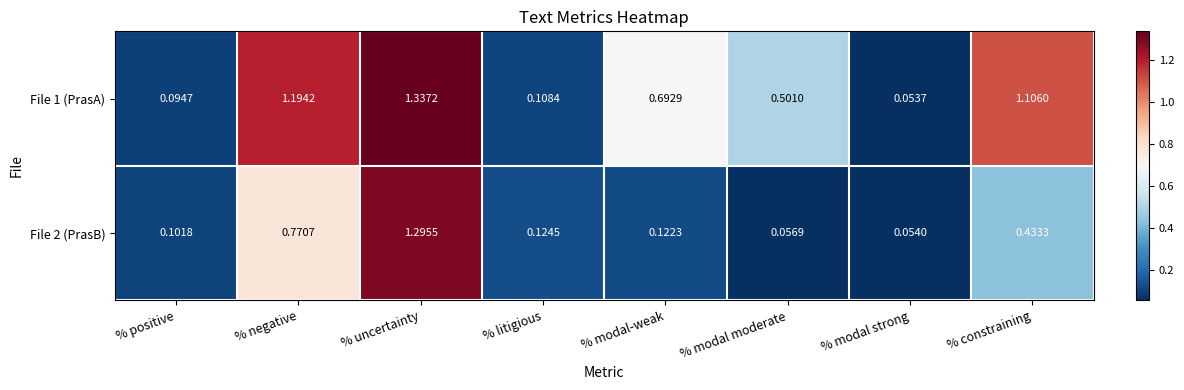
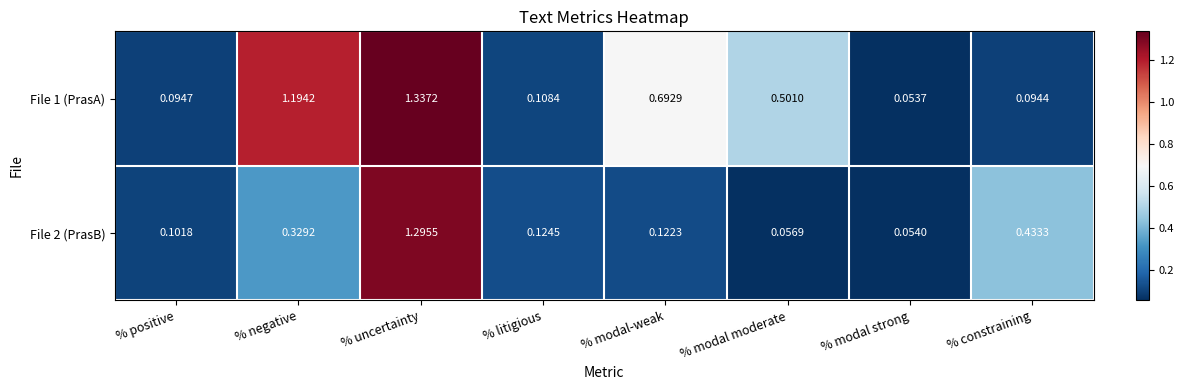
File 1 (PrasA), % constraining: 1.1060 -> 0.0944
File 2 (PrasB), % negative: 0.7707 -> 0.3292
